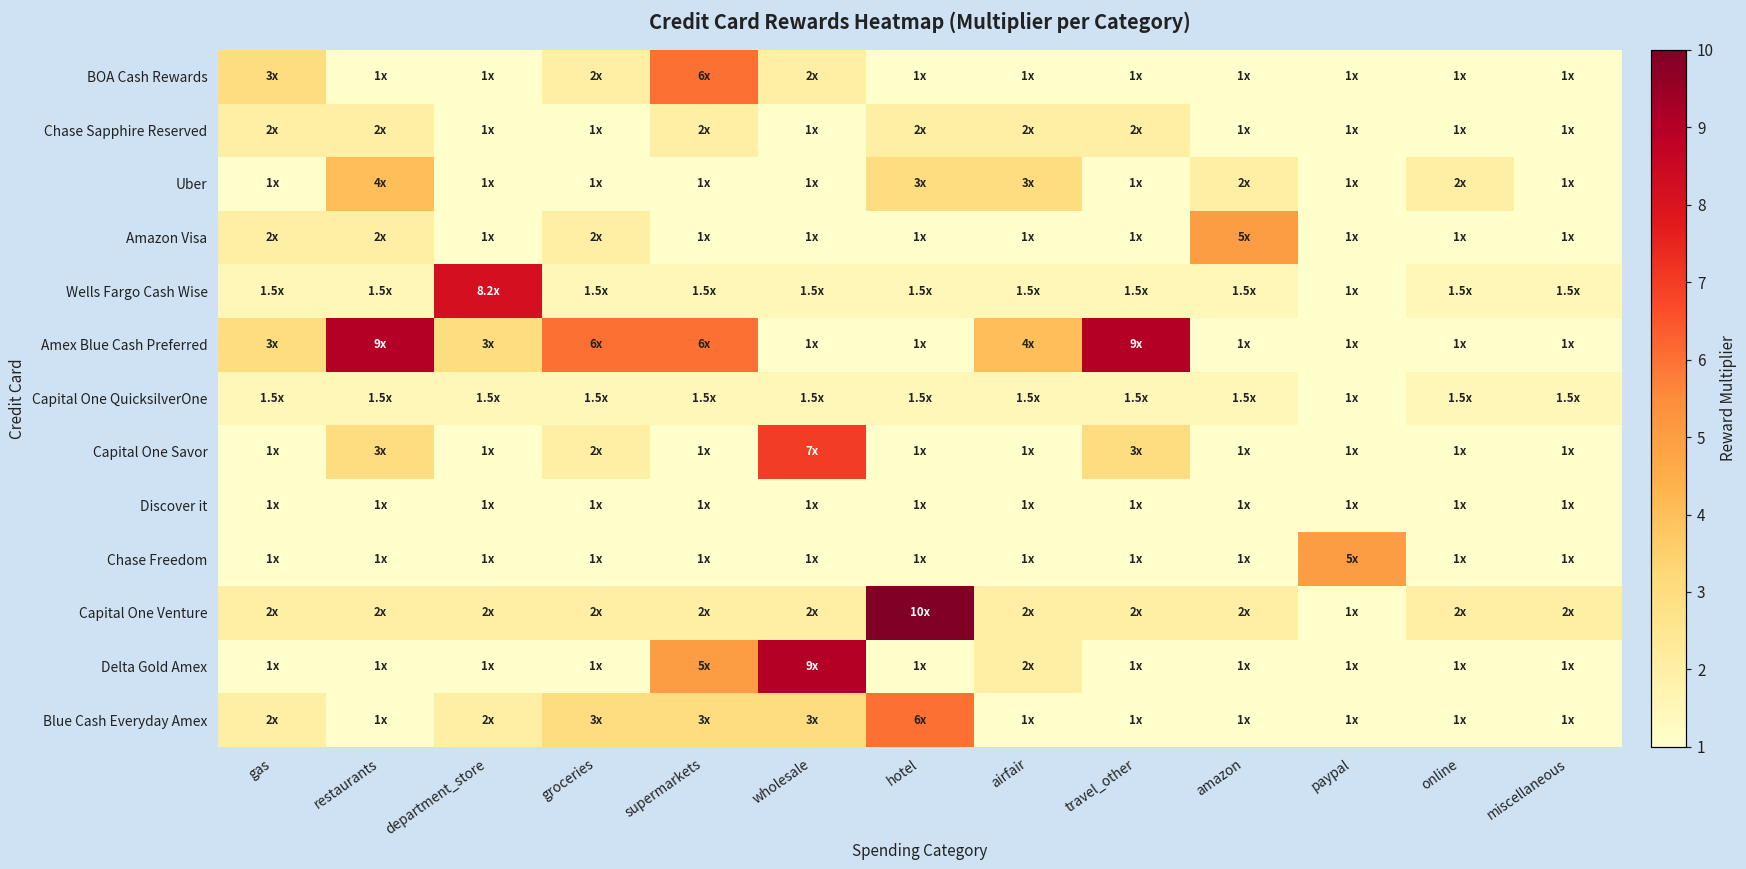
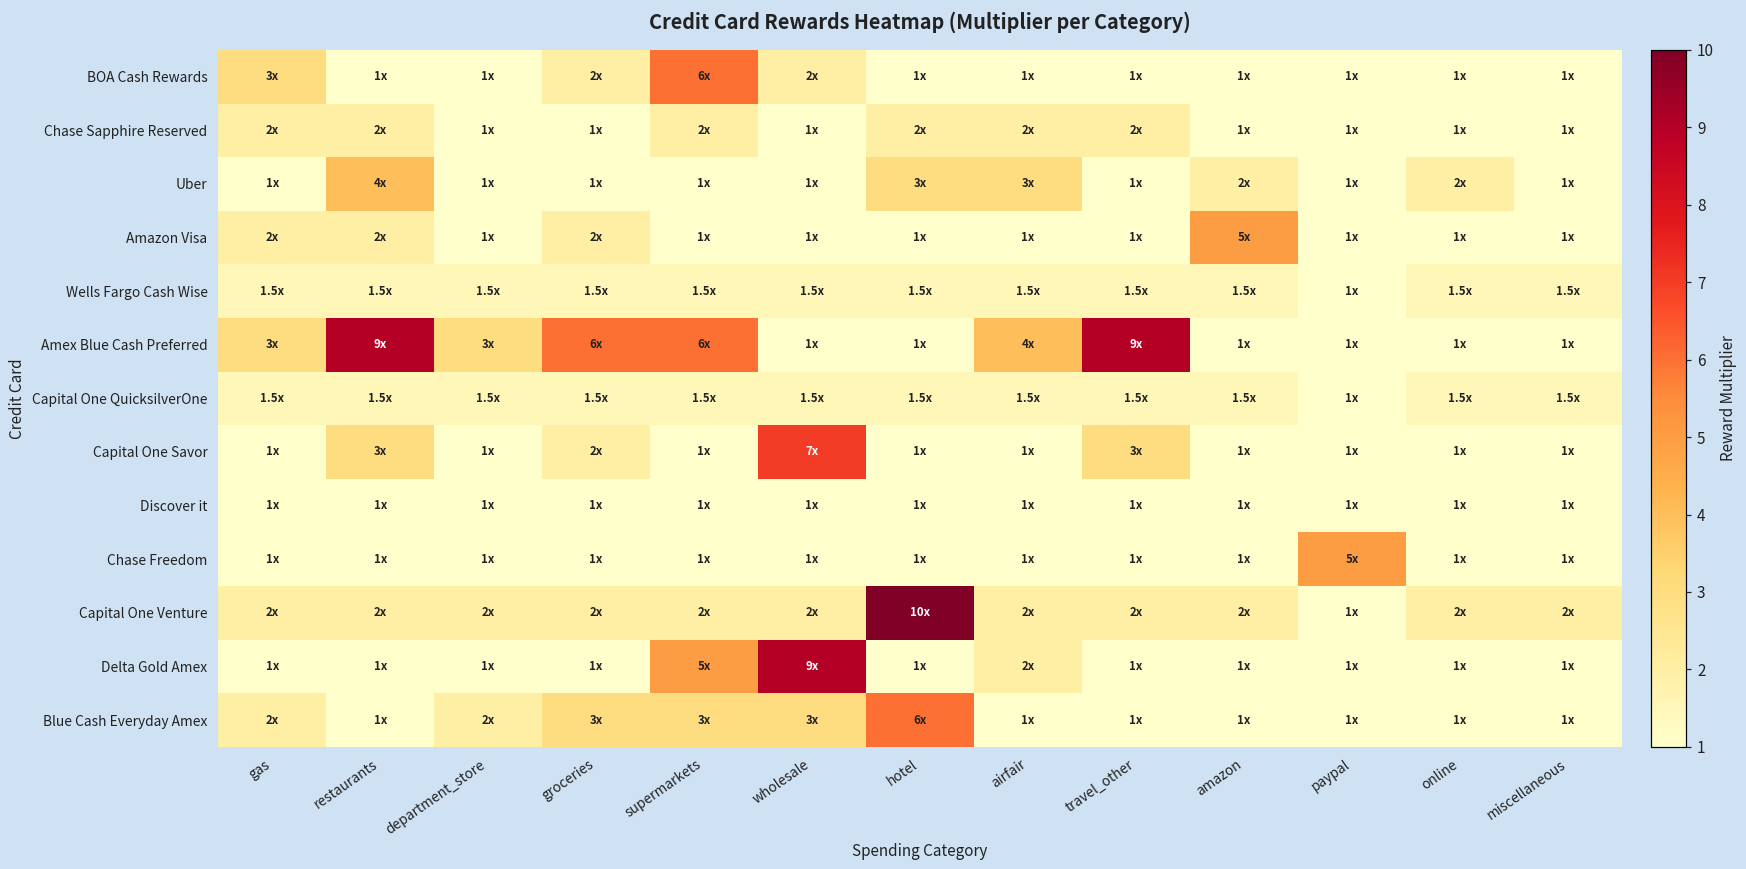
Wells Fargo Cash Wise, department_store: 8.2x -> 1.5x
